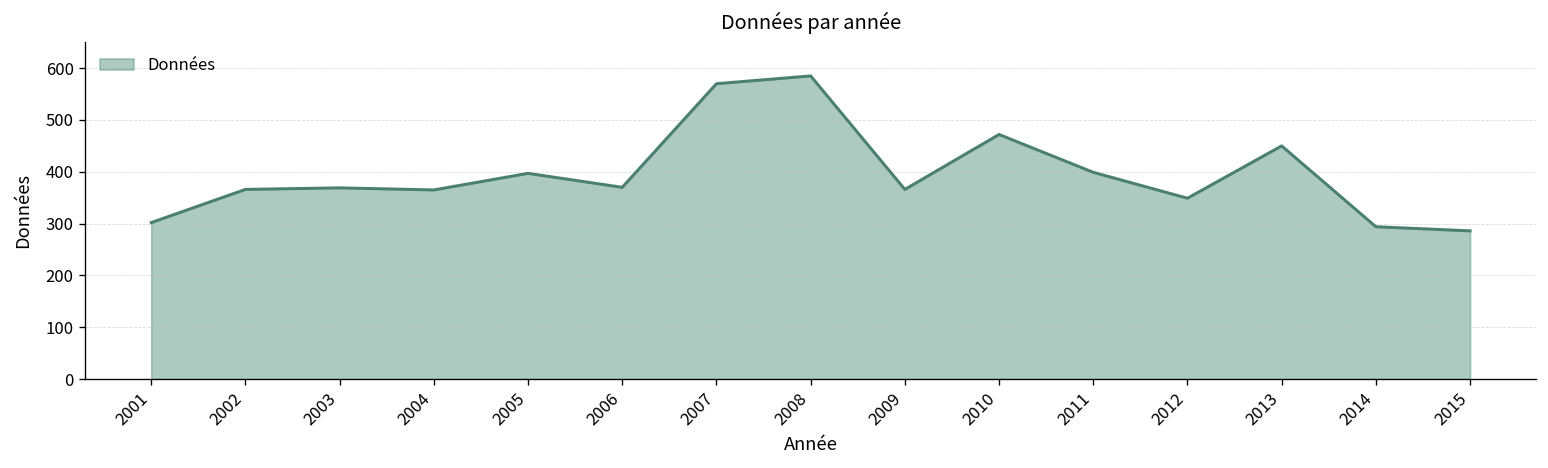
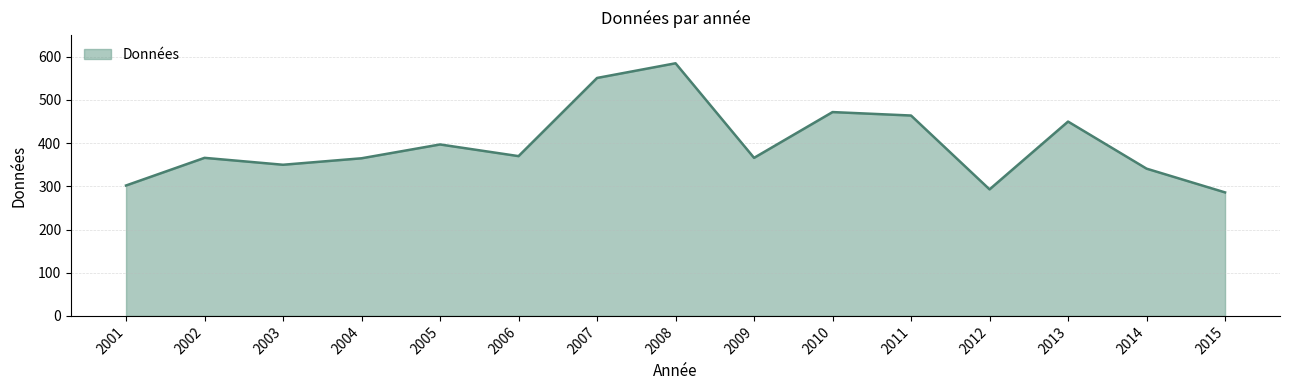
2003: 370 -> 350
2007: 570 -> 550
2011: 400 -> 460
2012: 350 -> 290
2014: 290 -> 340
